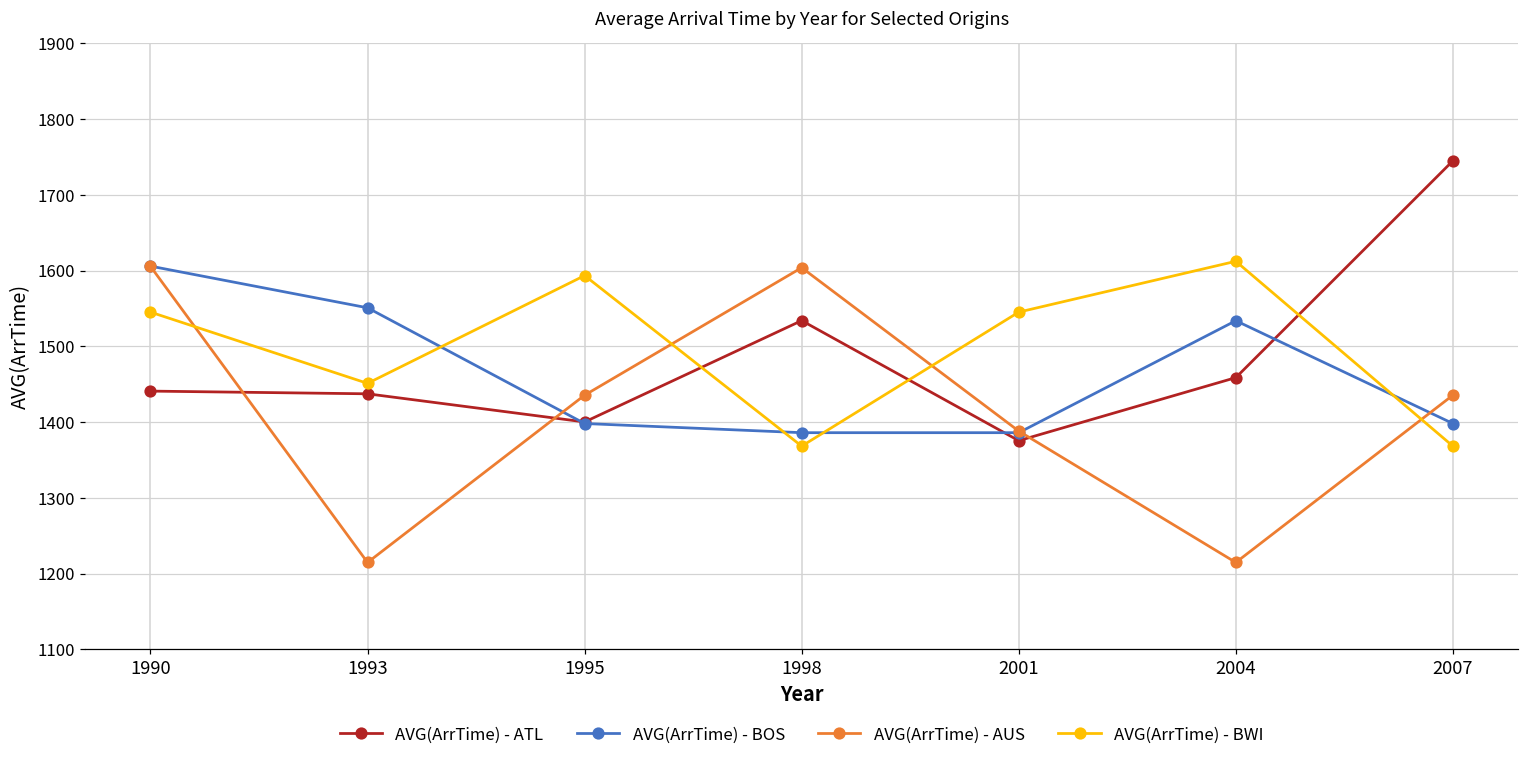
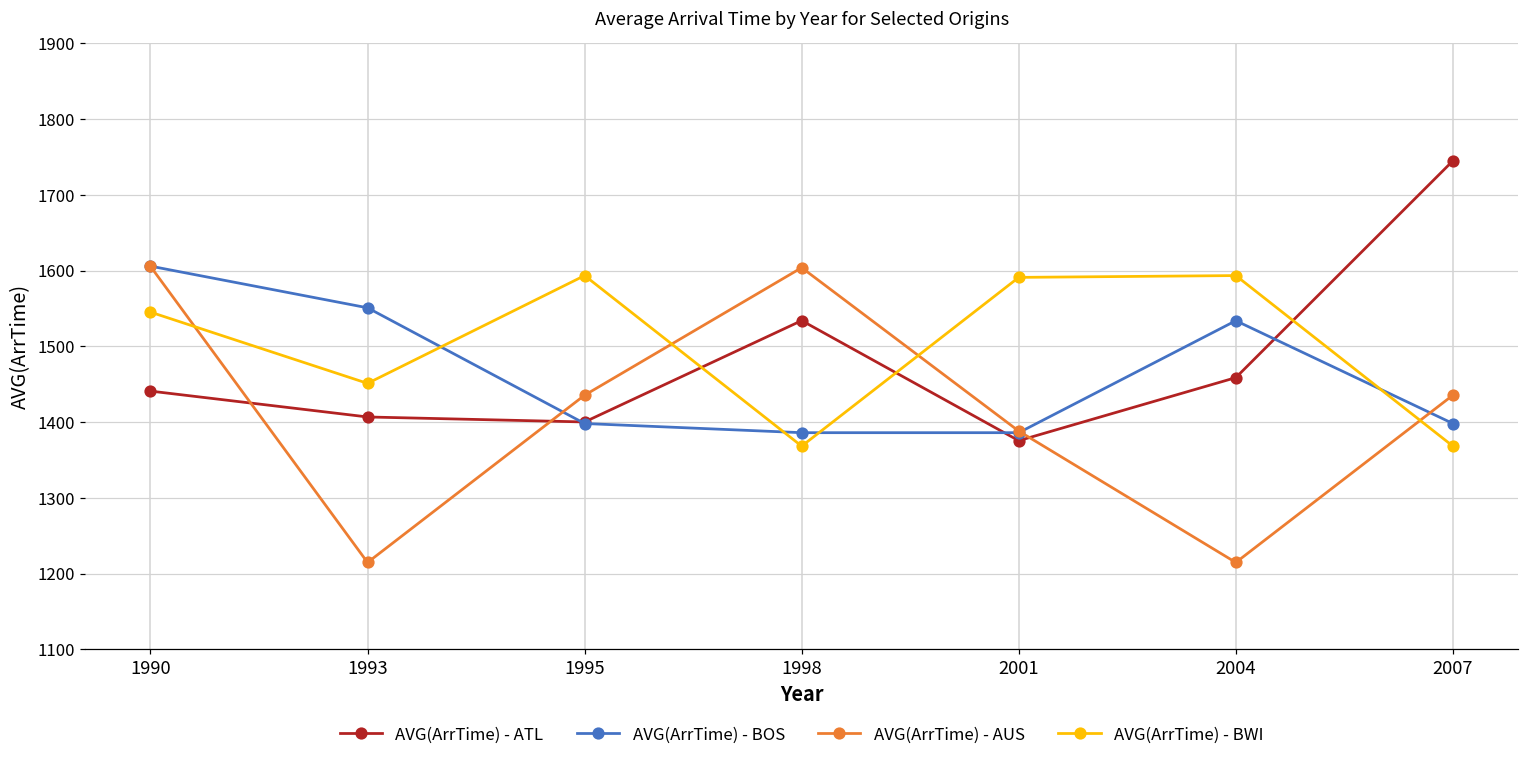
AVG(ArrTime) - ATL, 1993: 1440 -> 1410
AVG(ArrTime) - BWI, 2001: 1550 -> 1590
AVG(ArrTime) - BWI, 2004: 1610 -> 1590
